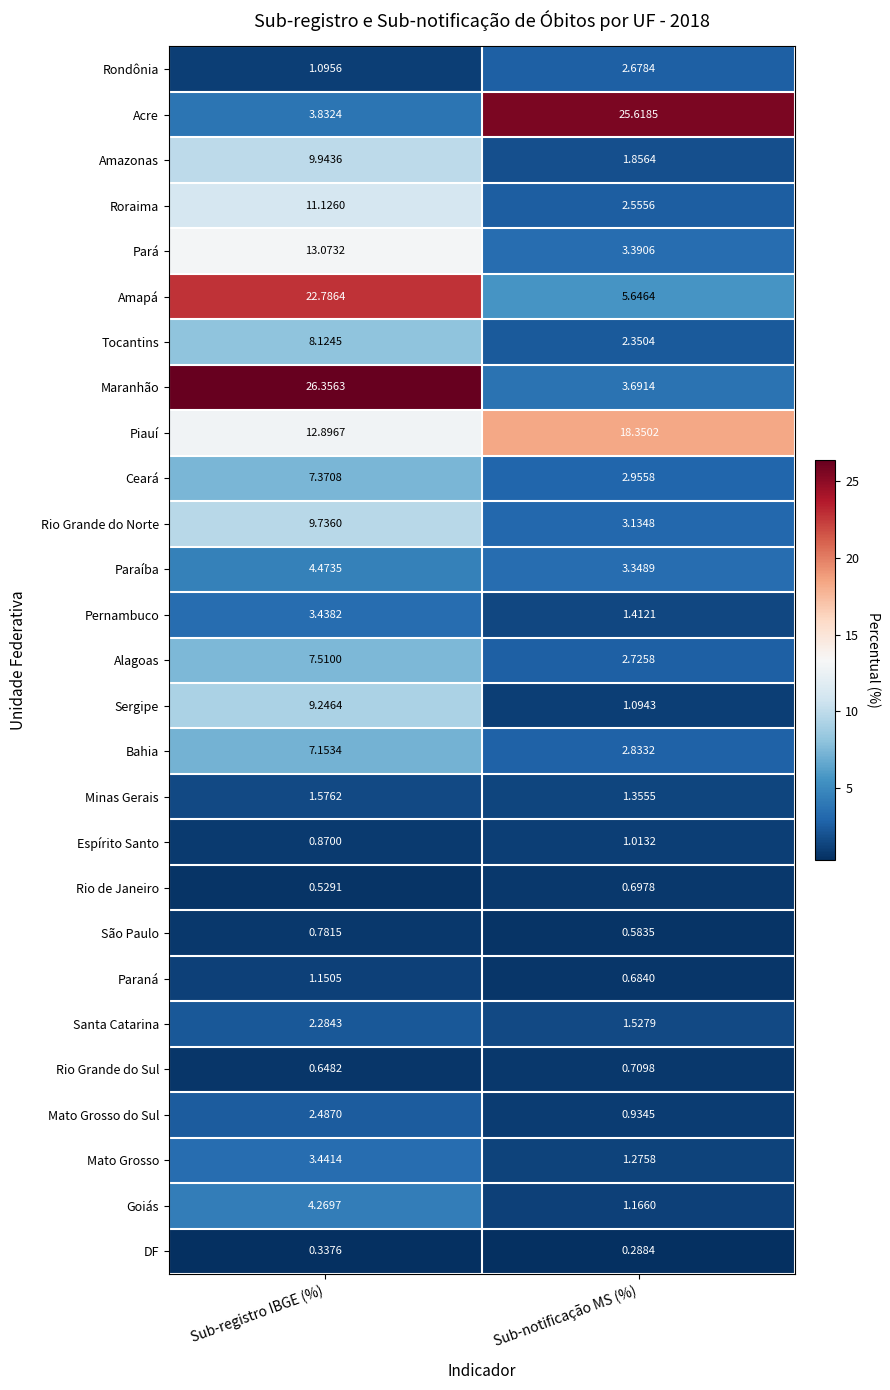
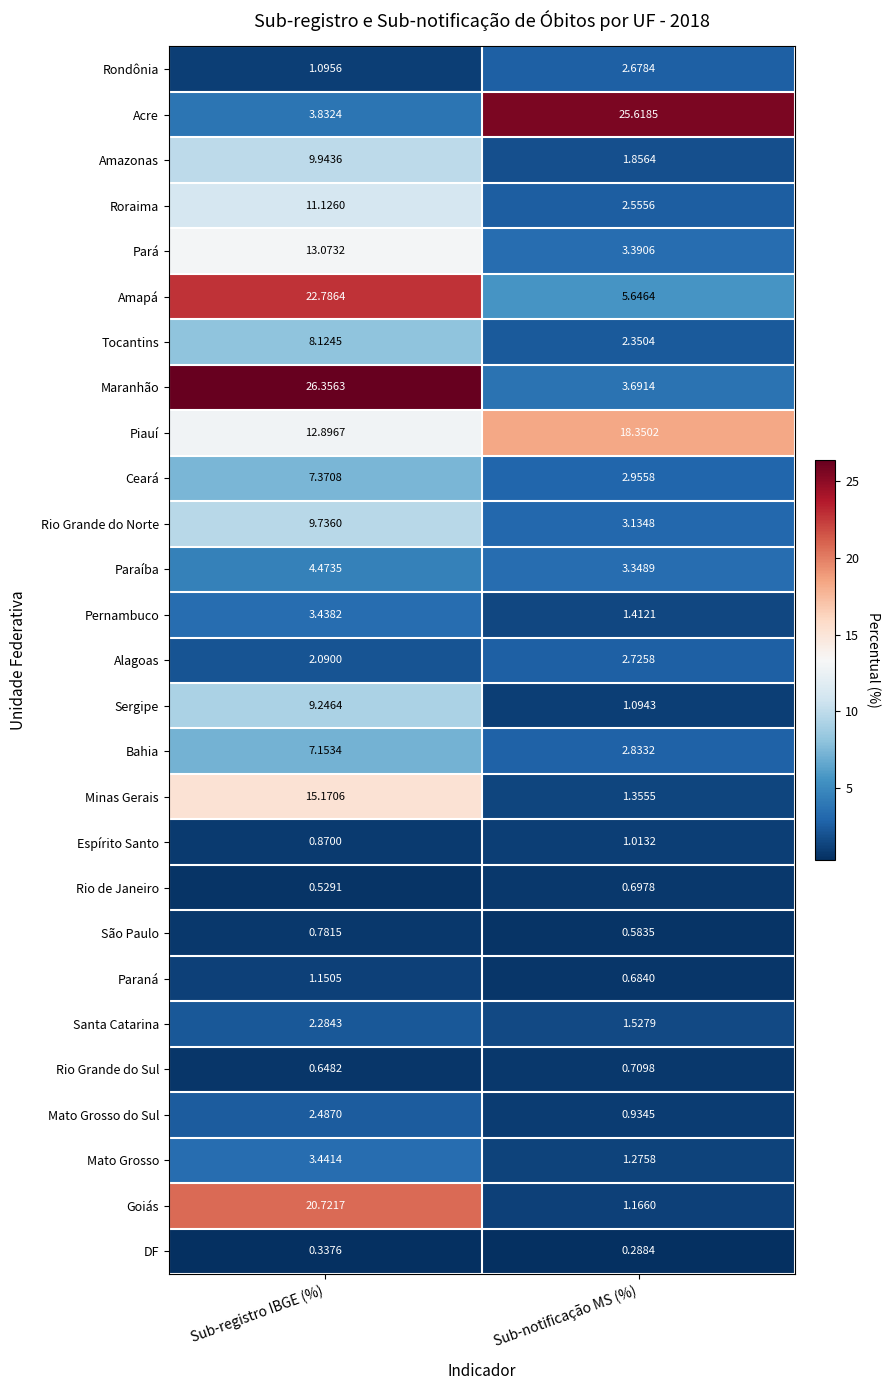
Alagoas, Sub-registro IBGE (%): 7.5100 -> 2.0900
Minas Gerais, Sub-registro IBGE (%): 1.5762 -> 15.1706
Goiás, Sub-registro IBGE (%): 4.2697 -> 20.7217
